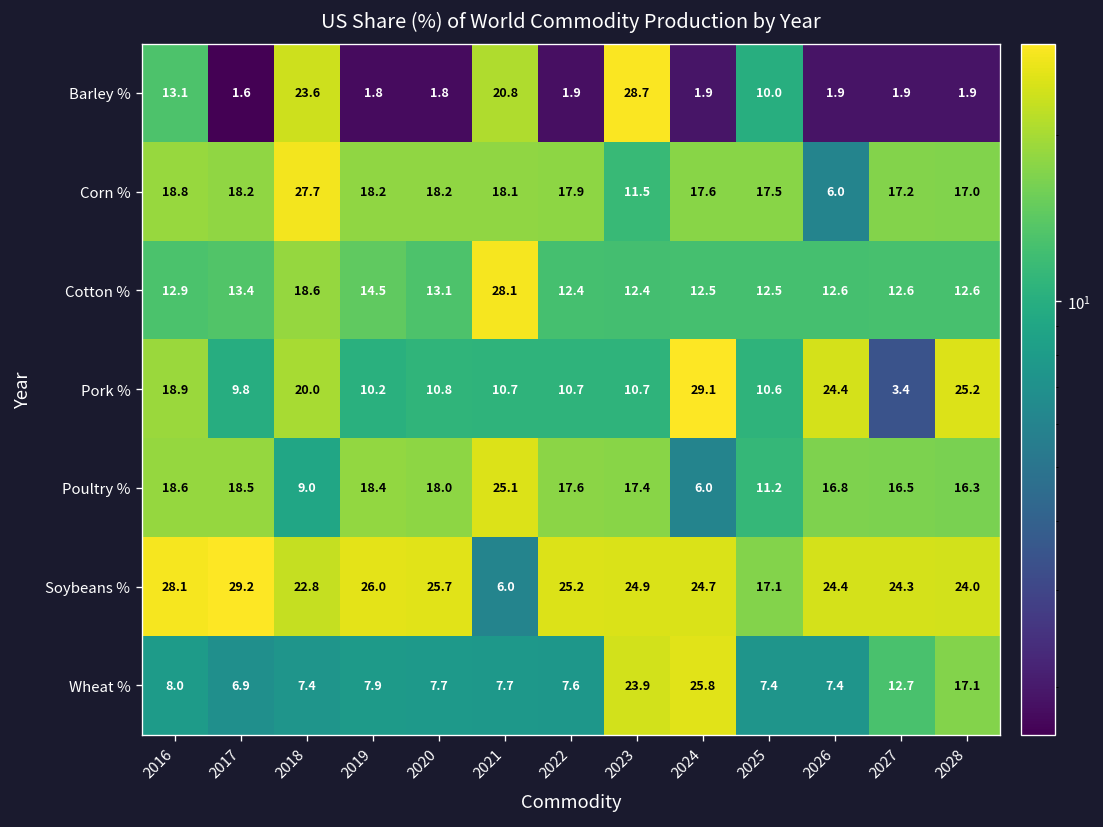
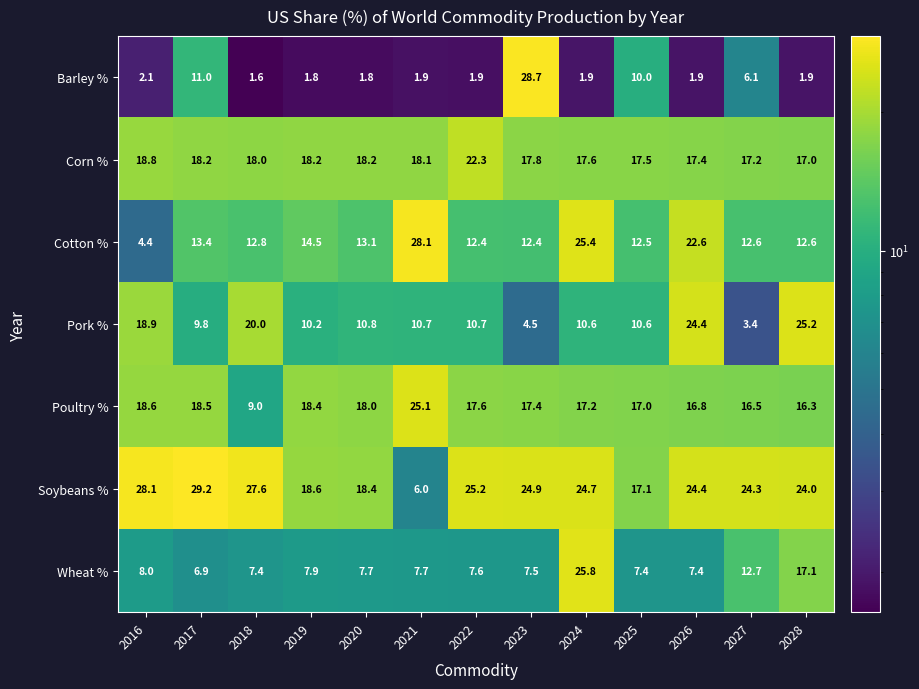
Barley %, 2016: 13.1 -> 2.1
Barley %, 2017: 1.6 -> 11.0
Barley %, 2018: 23.6 -> 1.6
Barley %, 2021: 20.8 -> 1.9
Barley %, 2027: 1.9 -> 6.1
Corn %, 2018: 27.7 -> 18.0
Corn %, 2022: 17.9 -> 22.3
Corn %, 2023: 11.5 -> 17.8
Corn %, 2026: 6.0 -> 17.4
Cotton %, 2016: 12.9 -> 4.4
Cotton %, 2018: 18.6 -> 12.8
Cotton %, 2024: 12.5 -> 25.4
Cotton %, 2026: 12.6 -> 22.6
Pork %, 2023: 10.7 -> 4.5
Pork %, 2024: 29.1 -> 10.6
Poultry %, 2024: 6.0 -> 17.2
Poultry %, 2025: 11.2 -> 17.0
Soybeans %, 2018: 22.8 -> 27.6
Soybeans %, 2019: 26.0 -> 18.6
Soybeans %, 2020: 25.7 -> 18.4
Wheat %, 2023: 23.9 -> 7.5
